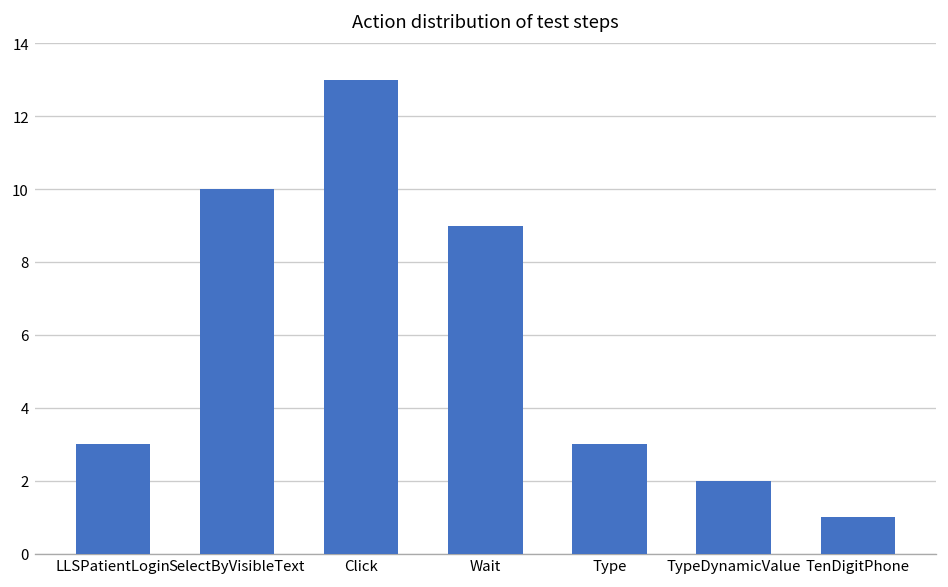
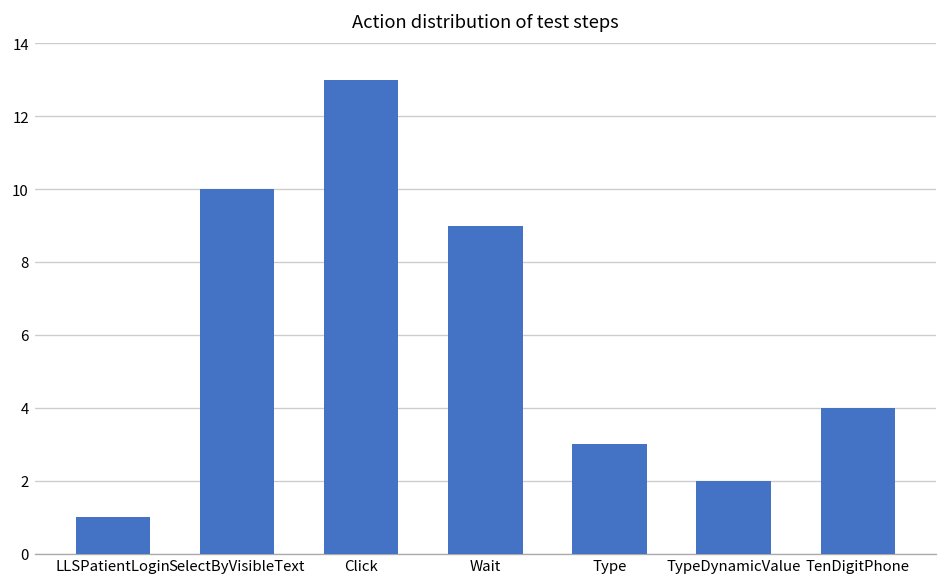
LLSPatientLogin: 3 -> 1
TenDigitPhone: 1 -> 4
